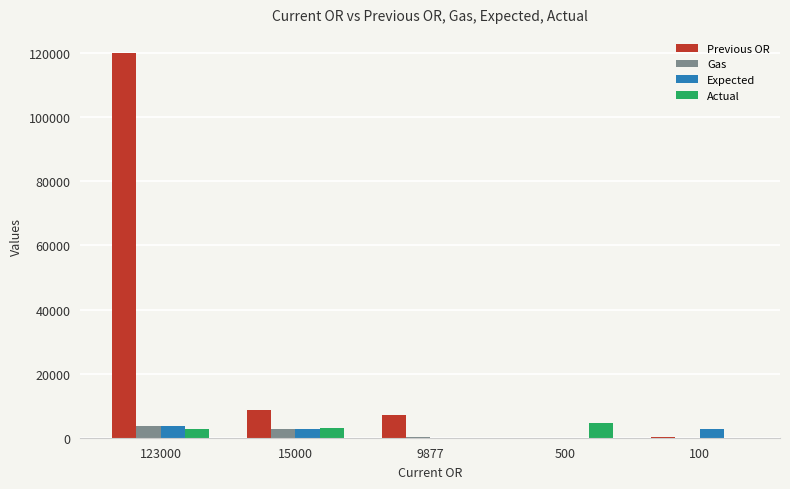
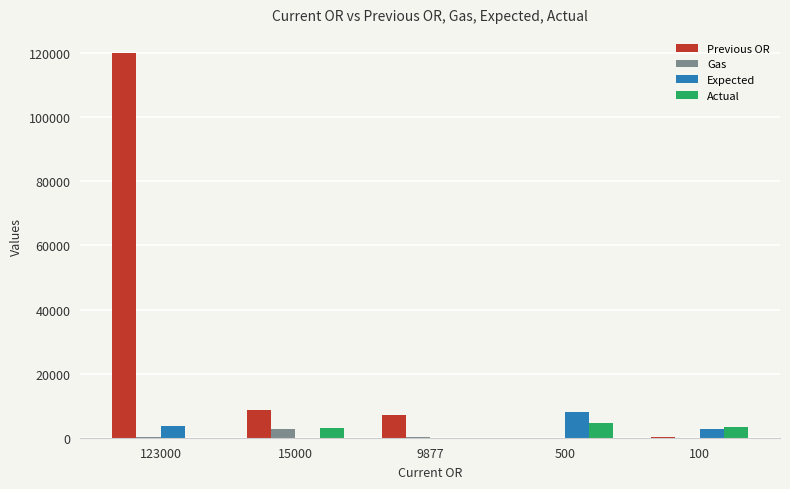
Gas, 123000: 4000 -> 0
Actual, 123000: 3000 -> 0
Expected, 15000: 3000 -> 0
Expected, 500: 0 -> 8000
Actual, 100: 0 -> 3000
